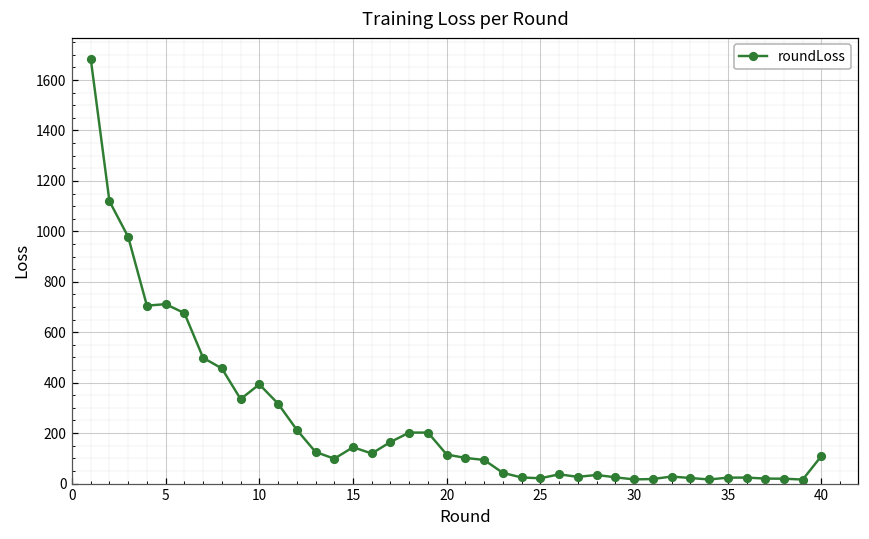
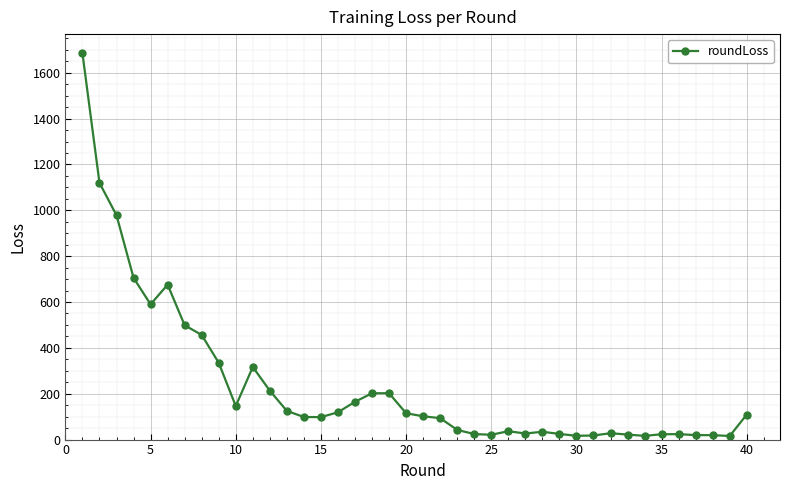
5: 710 -> 590
10: 390 -> 150
15: 140 -> 100
